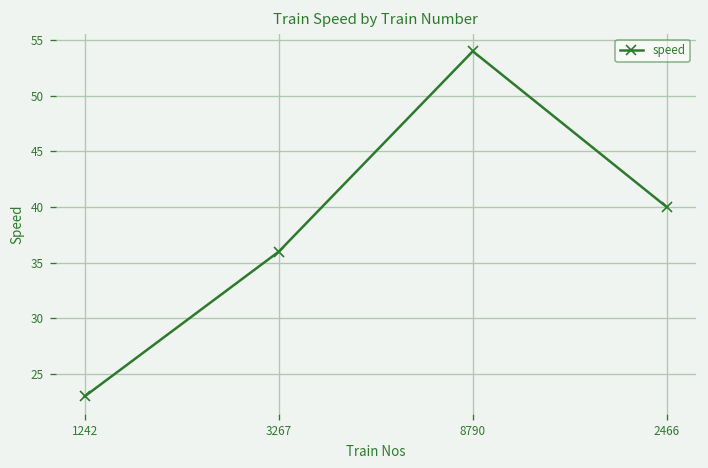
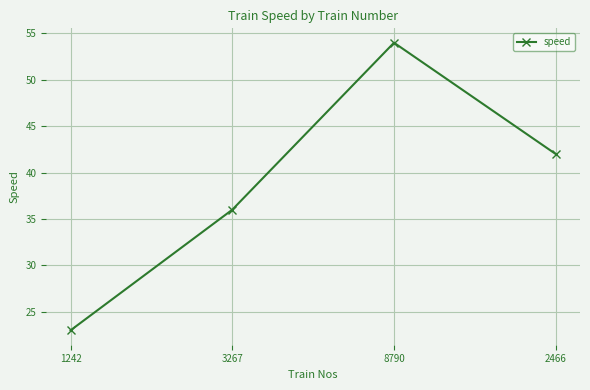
2466: 40 -> 42
